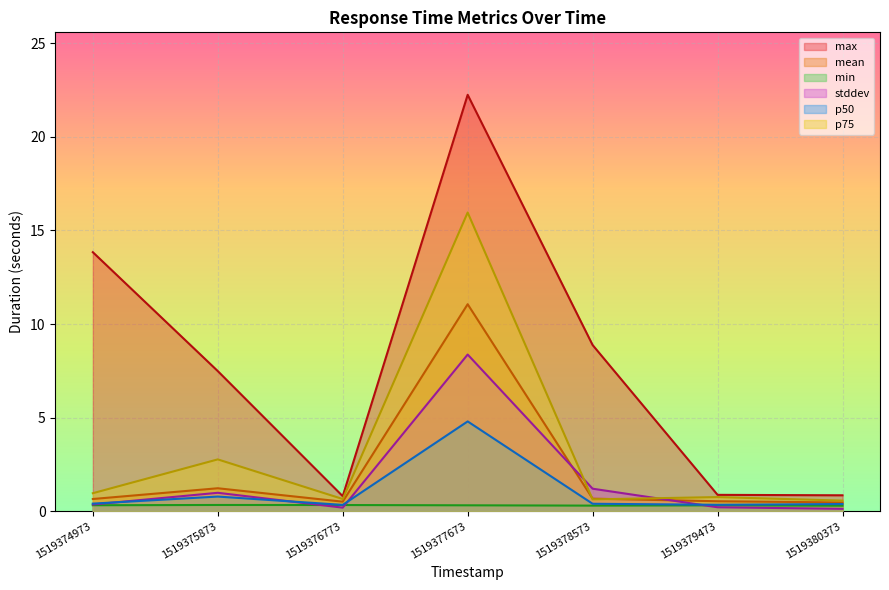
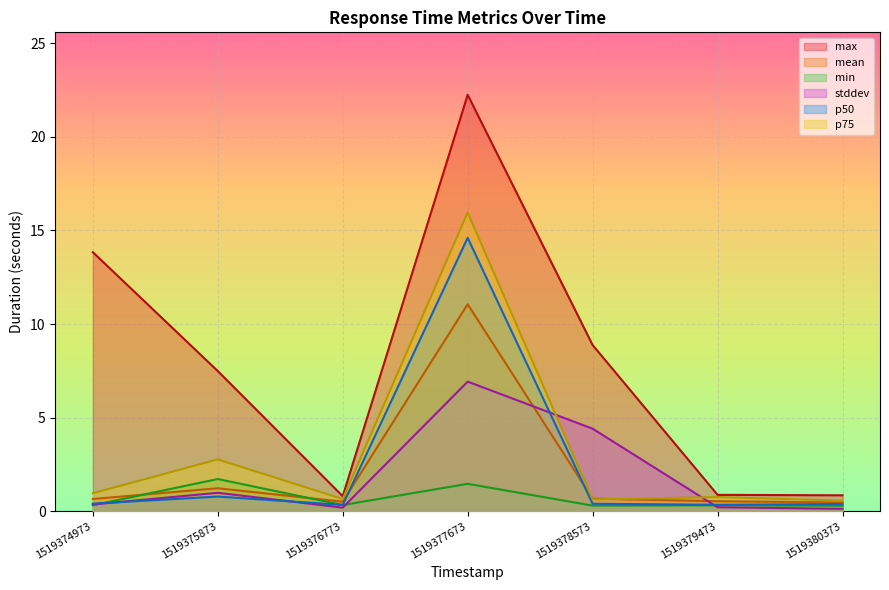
min, 1519375873: 0.3 -> 1.7
min, 1519377673: 0.3 -> 1.5
stddev, 1519377673: 8.4 -> 6.9
p50, 1519377673: 4.8 -> 14.6
stddev, 1519378573: 1.2 -> 4.4
